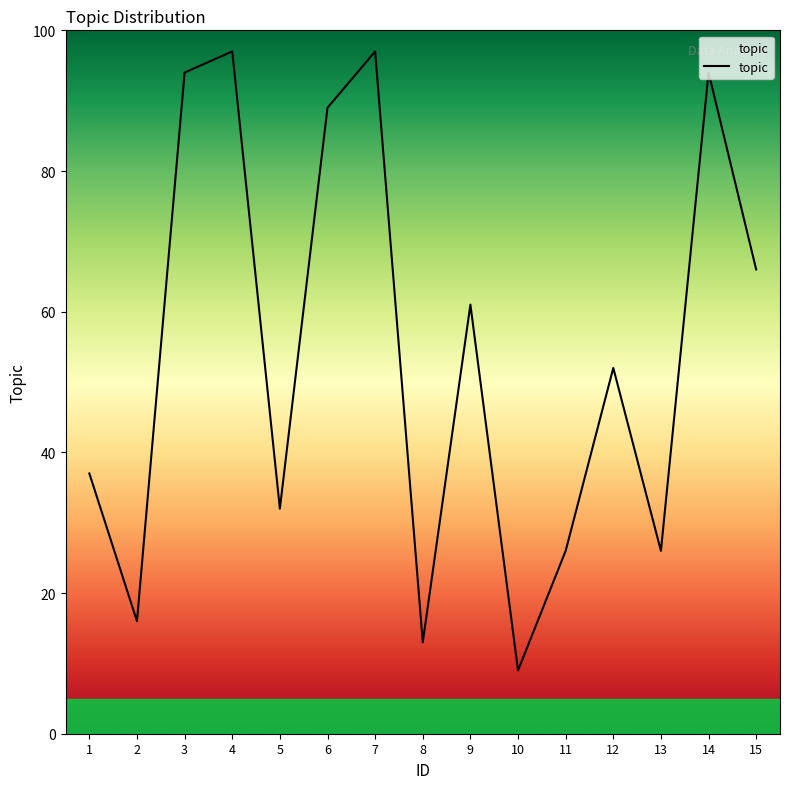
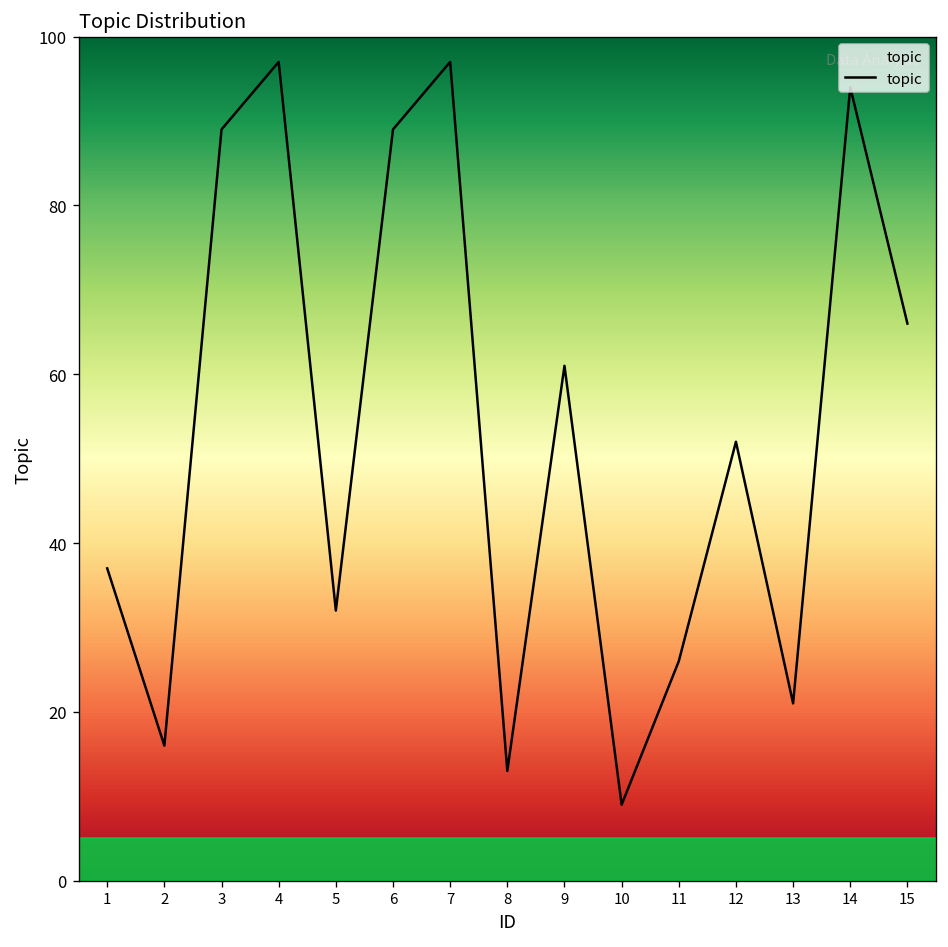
3: 94 -> 89
13: 26 -> 21
